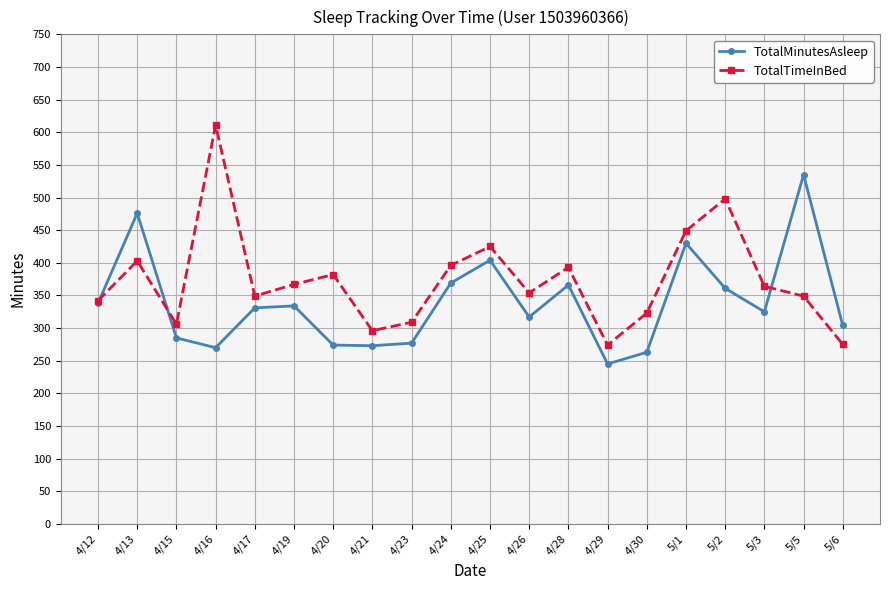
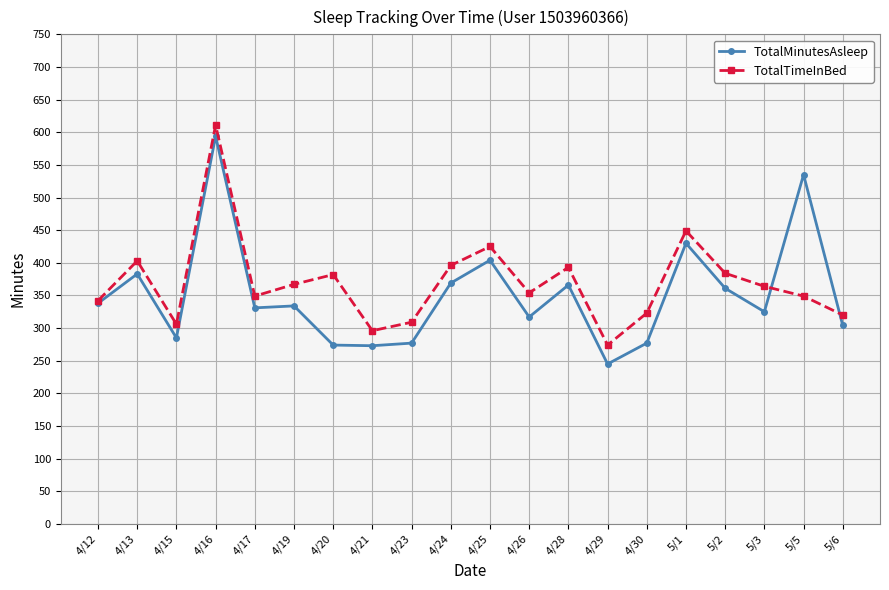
TotalMinutesAsleep, 4/13: 480 -> 380
TotalMinutesAsleep, 4/16: 270 -> 590
TotalMinutesAsleep, 4/30: 260 -> 280
TotalTimeInBed, 5/2: 500 -> 380
TotalTimeInBed, 5/6: 280 -> 320
